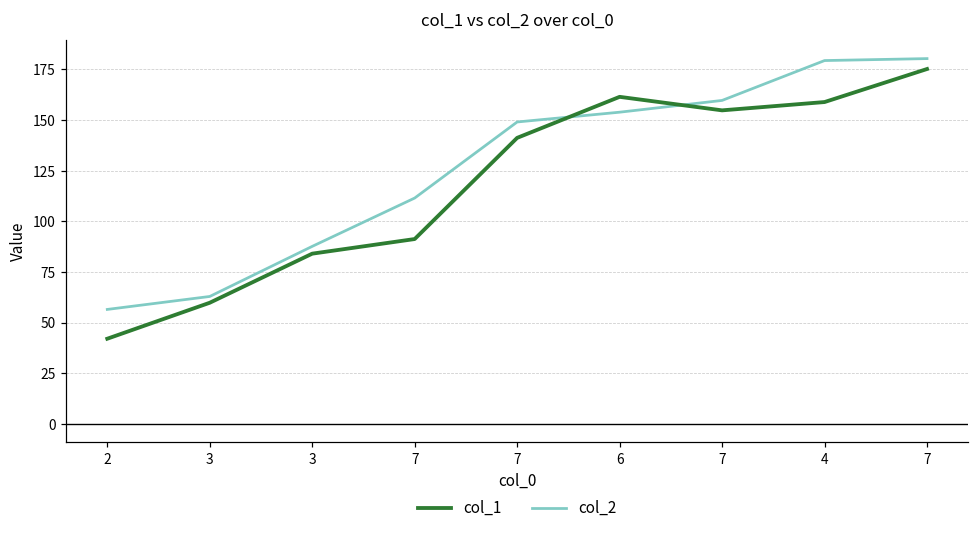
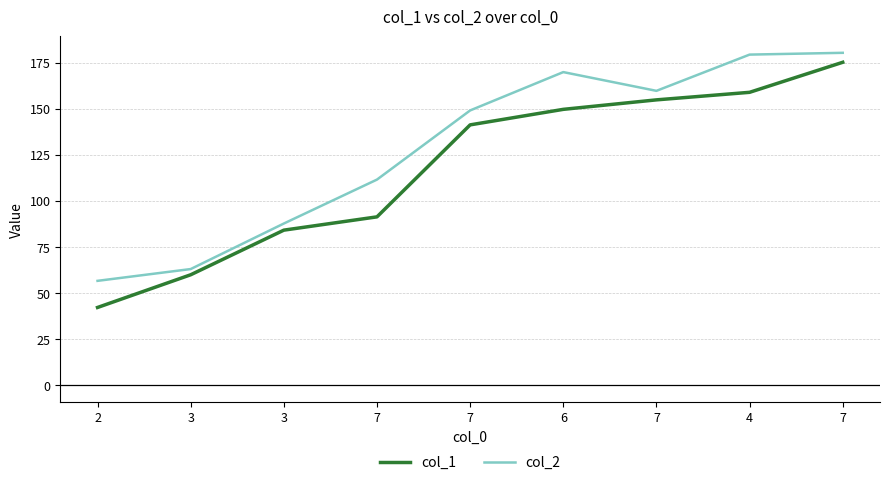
col_1, 6: 161 -> 150
col_2, 6: 154 -> 170
